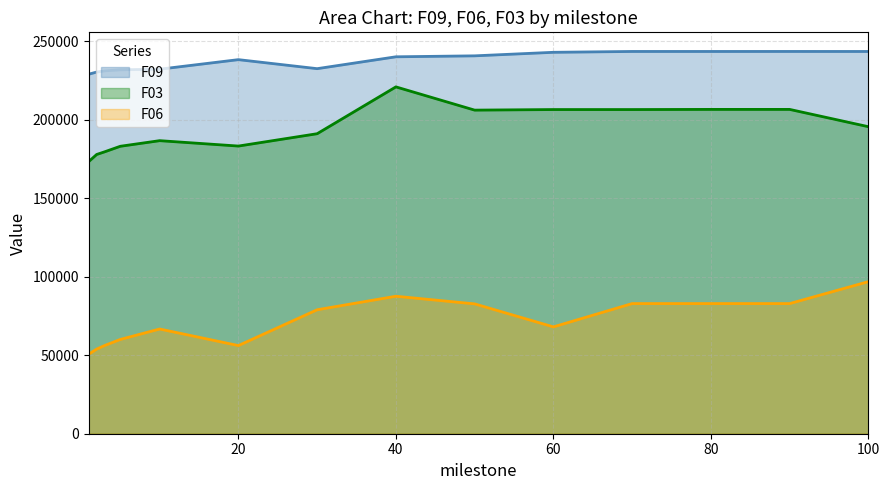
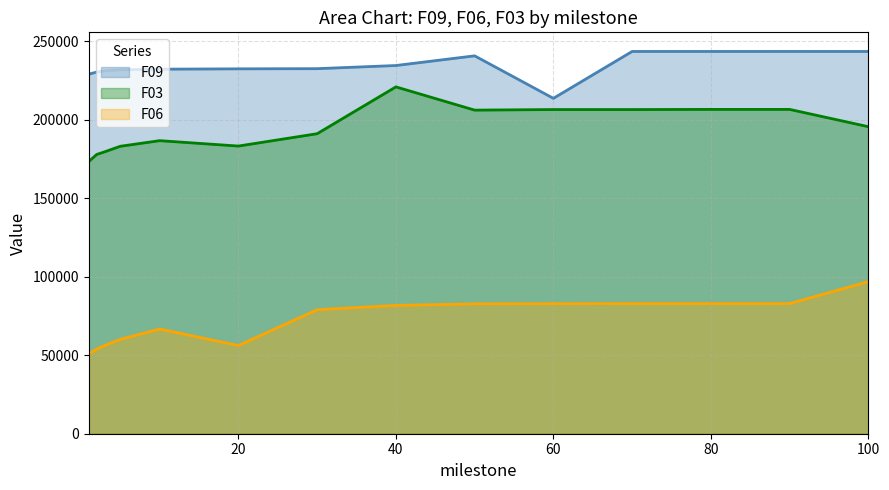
F09, 20: 238000 -> 232000
F09, 40: 240000 -> 234000
F06, 40: 88000 -> 82000
F09, 60: 243000 -> 214000
F06, 60: 68000 -> 83000
